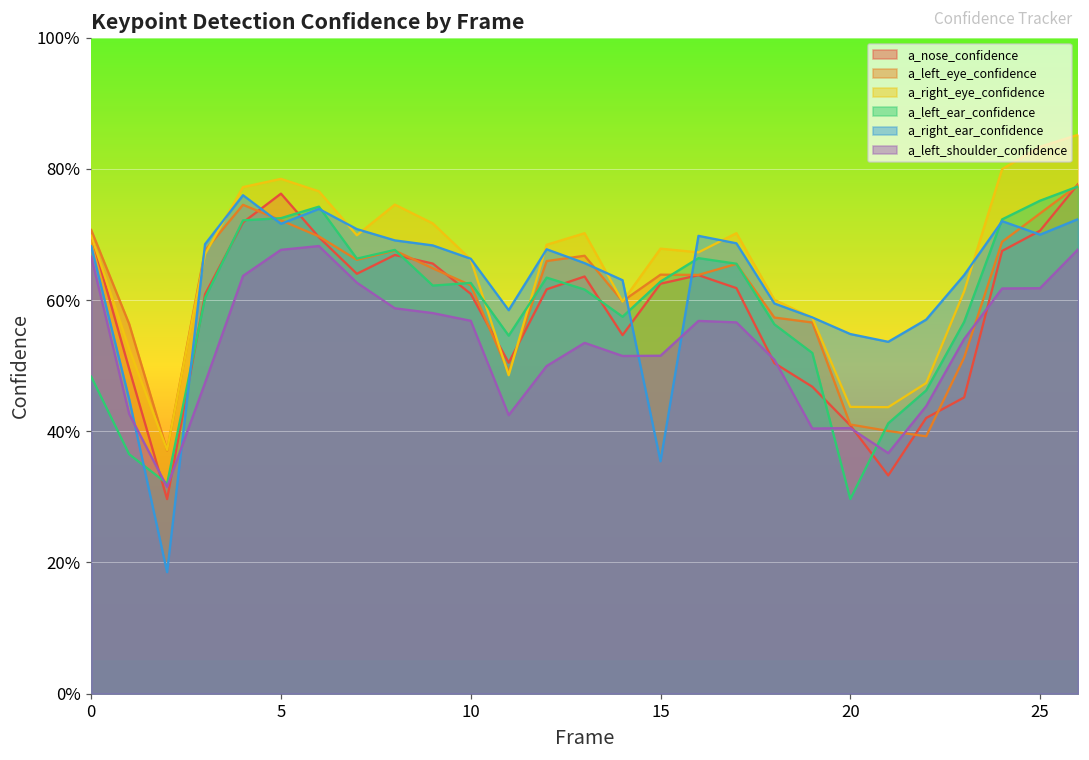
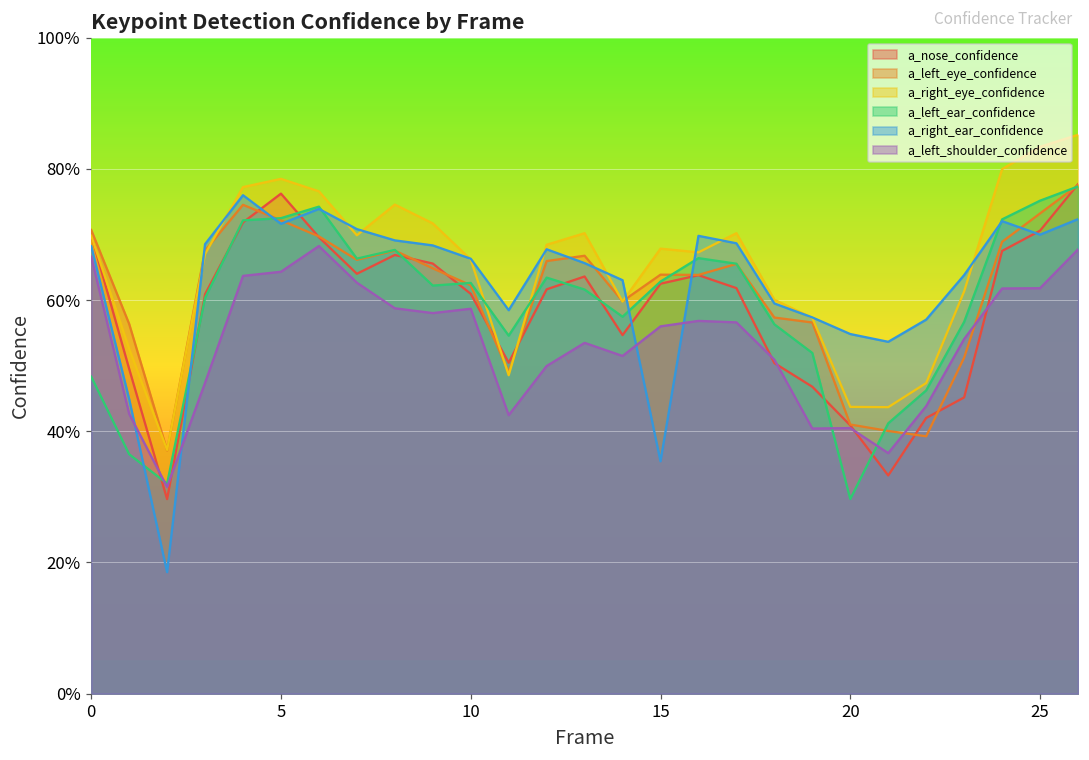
a_left_shoulder_confidence, 5: 68% -> 64%
a_left_shoulder_confidence, 10: 57% -> 59%
a_left_shoulder_confidence, 15: 52% -> 56%
